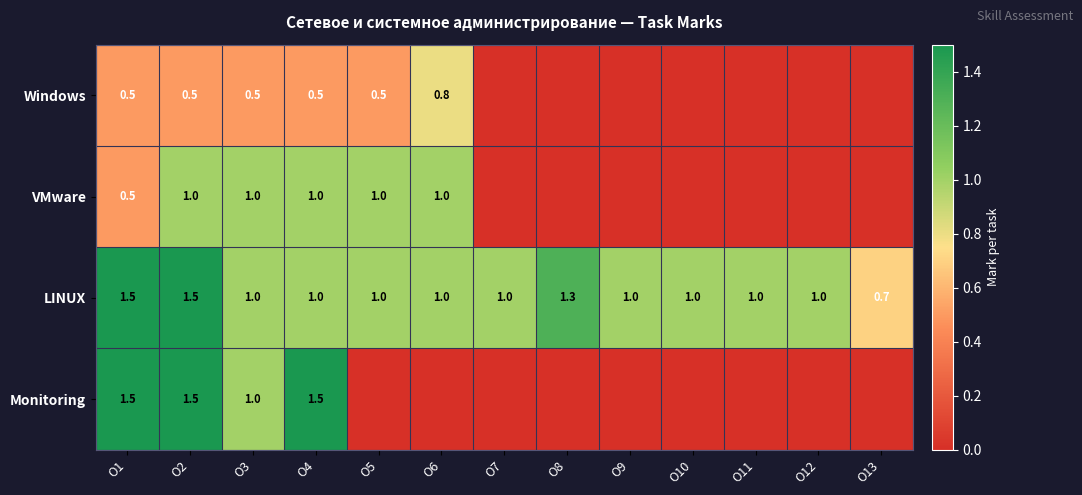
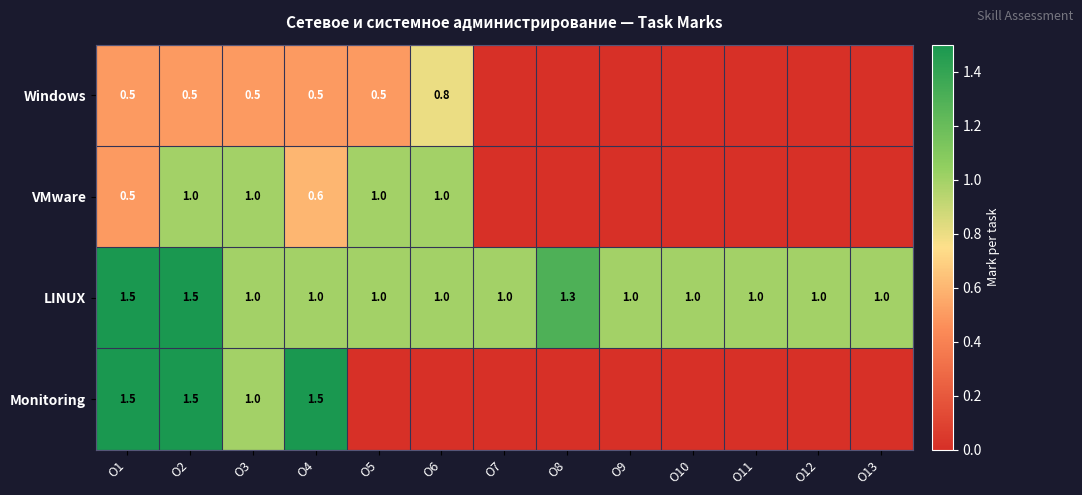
VMware, О4: 1.0 -> 0.6
LINUX, О13: 0.7 -> 1.0
